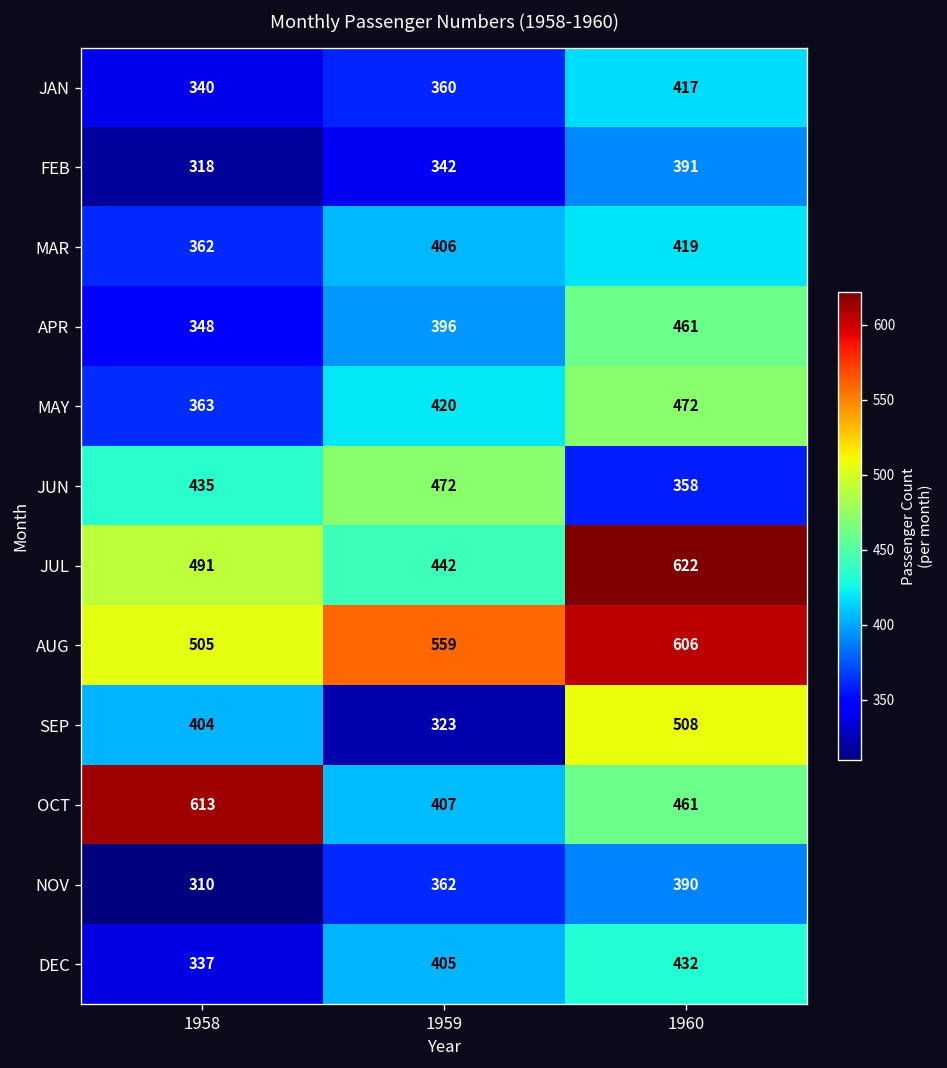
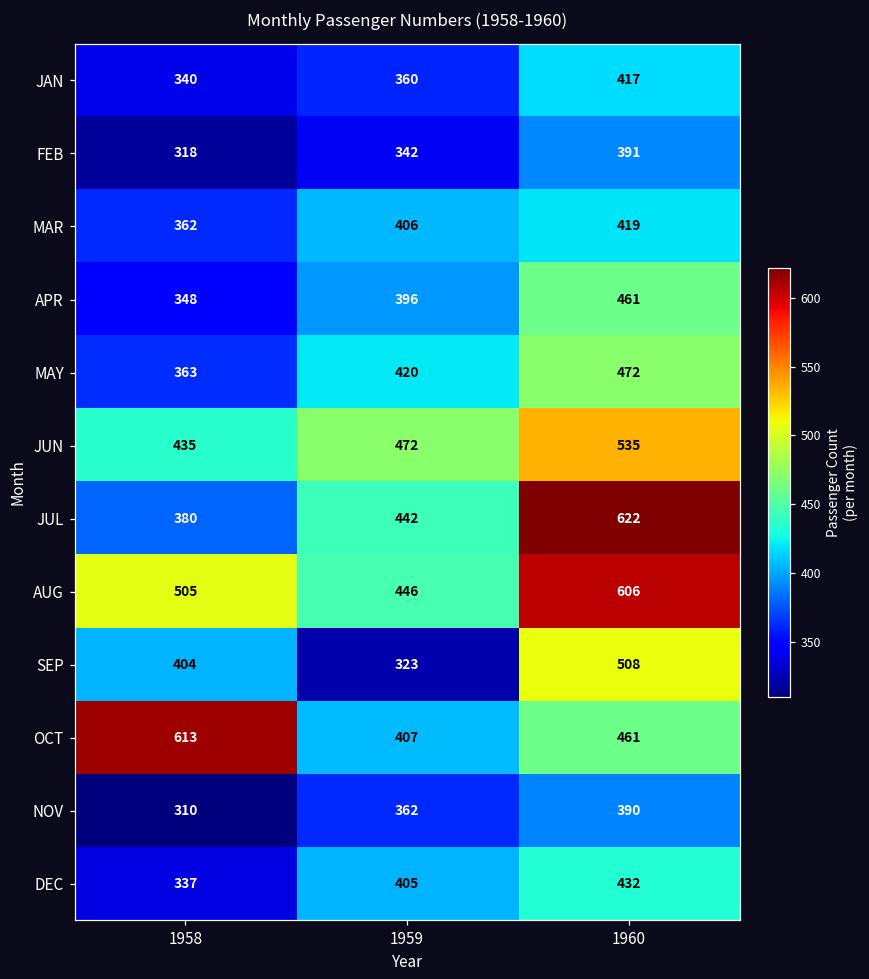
JUN, 1960: 358 -> 535
JUL, 1958: 491 -> 380
AUG, 1959: 559 -> 446
